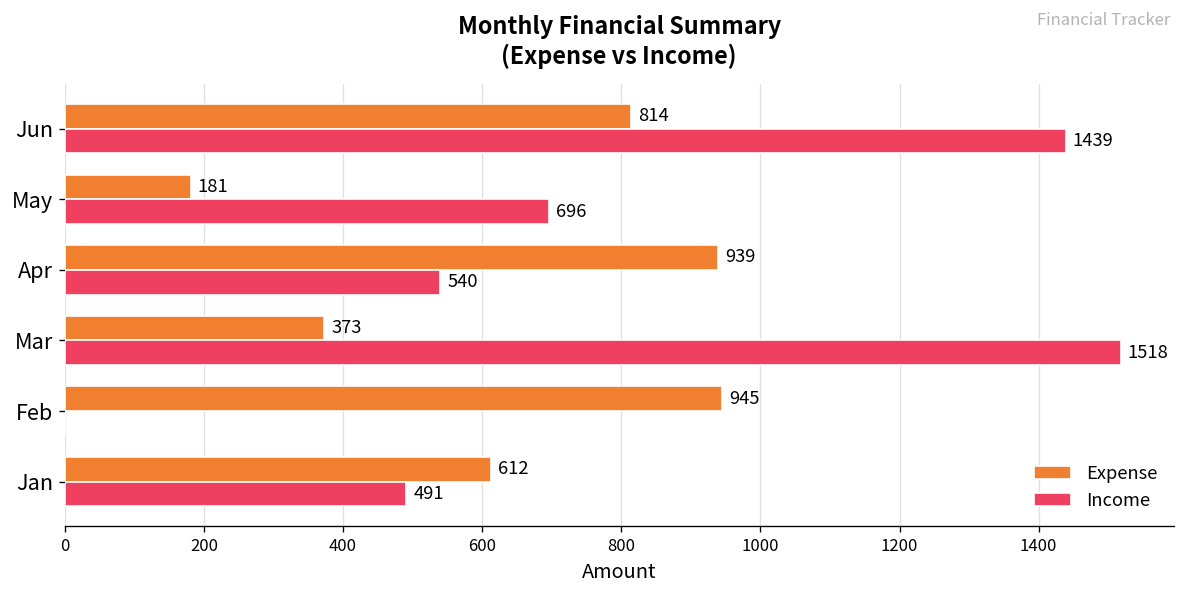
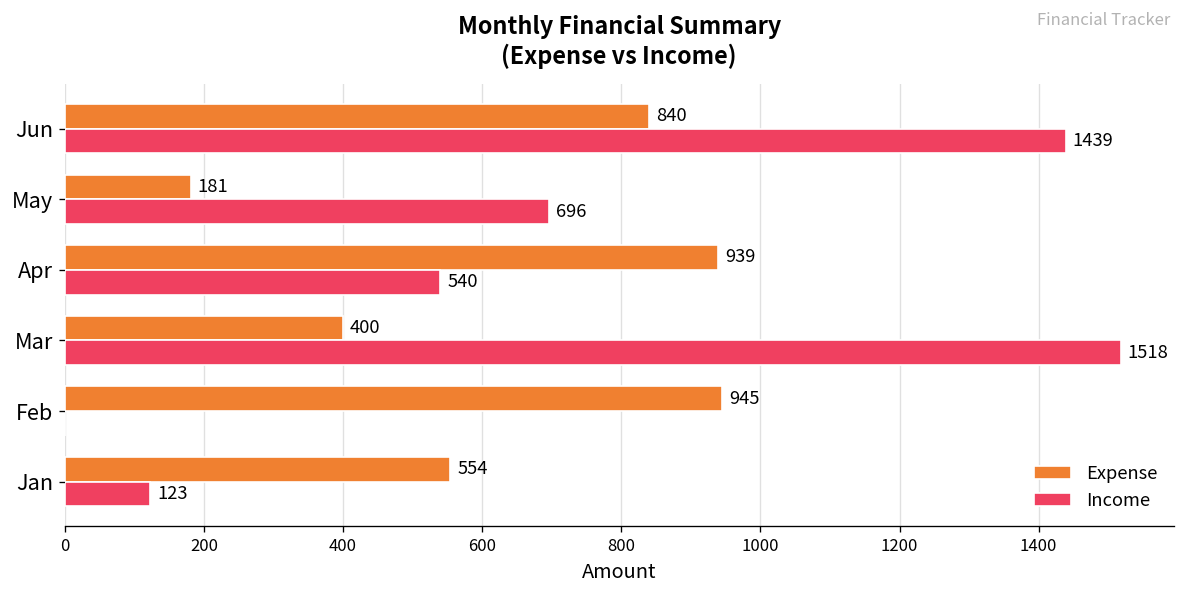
Expense, Jun: 814 -> 840
Expense, Mar: 373 -> 400
Expense, Jan: 612 -> 554
Income, Jan: 491 -> 123
